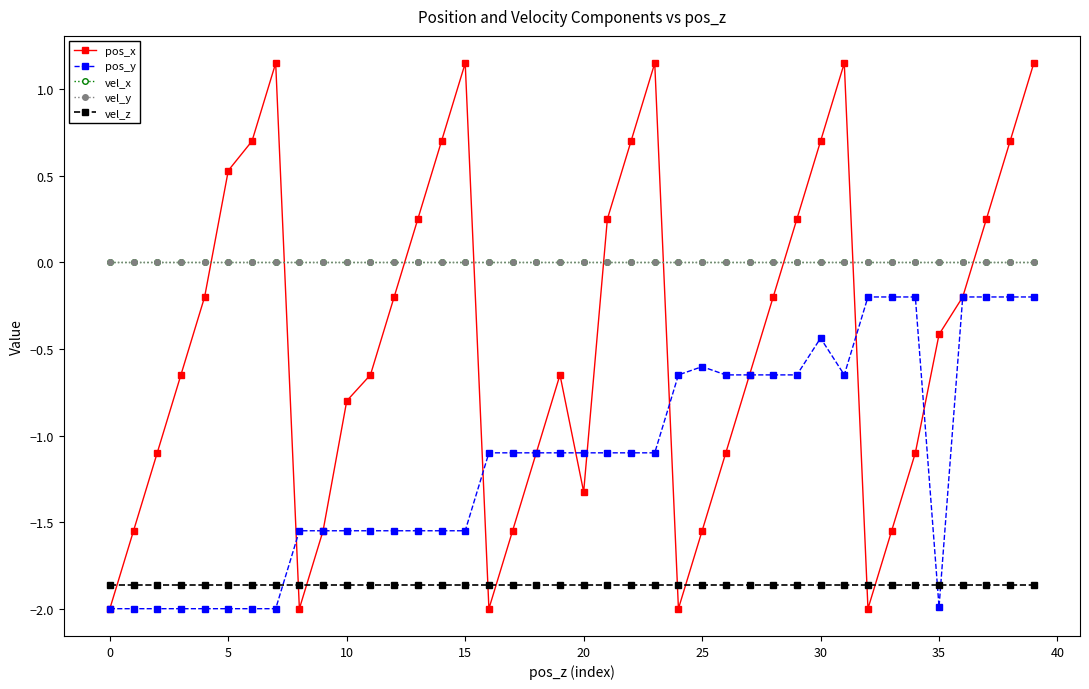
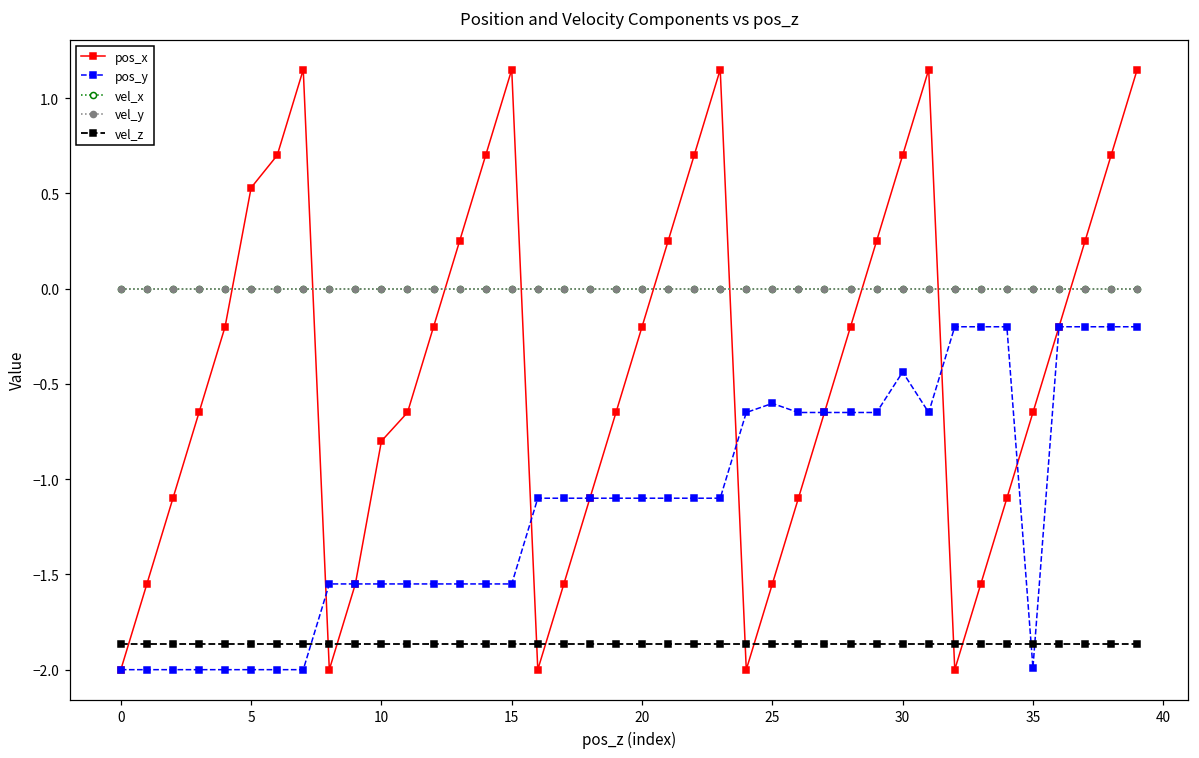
pos_x, 20: -1.33 -> -0.20
pos_x, 35: -0.42 -> -0.65
